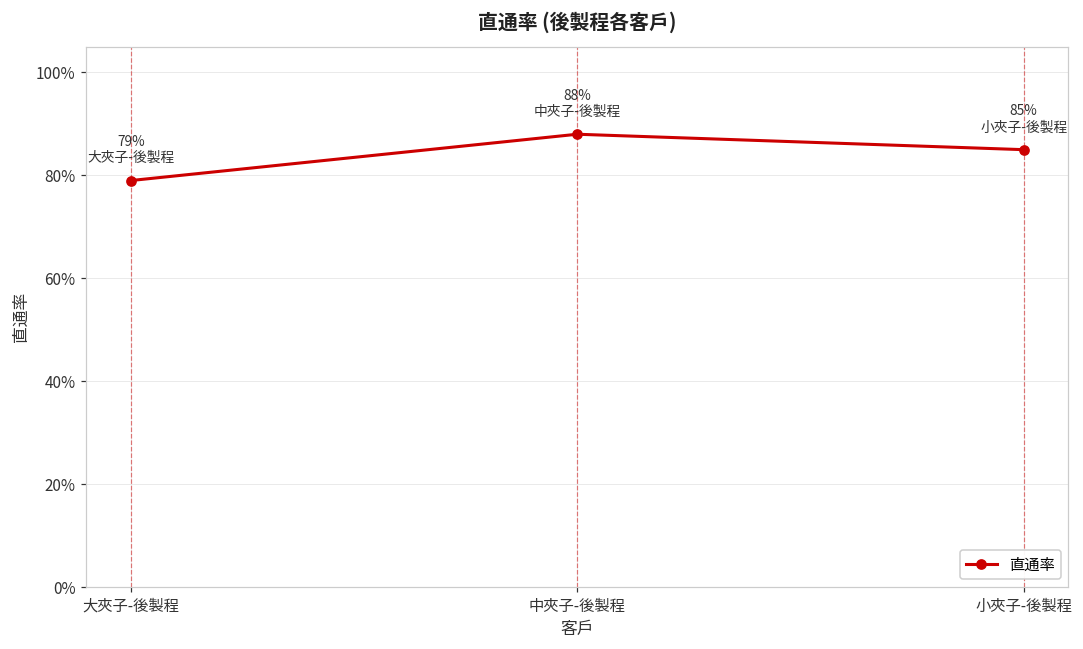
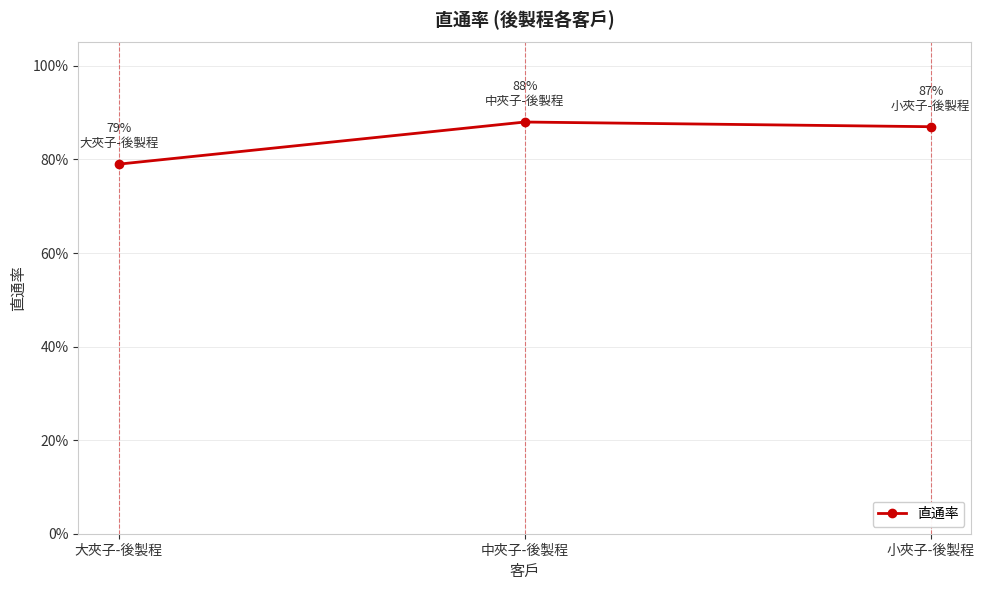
小夾子-後製程: 85% -> 87%
